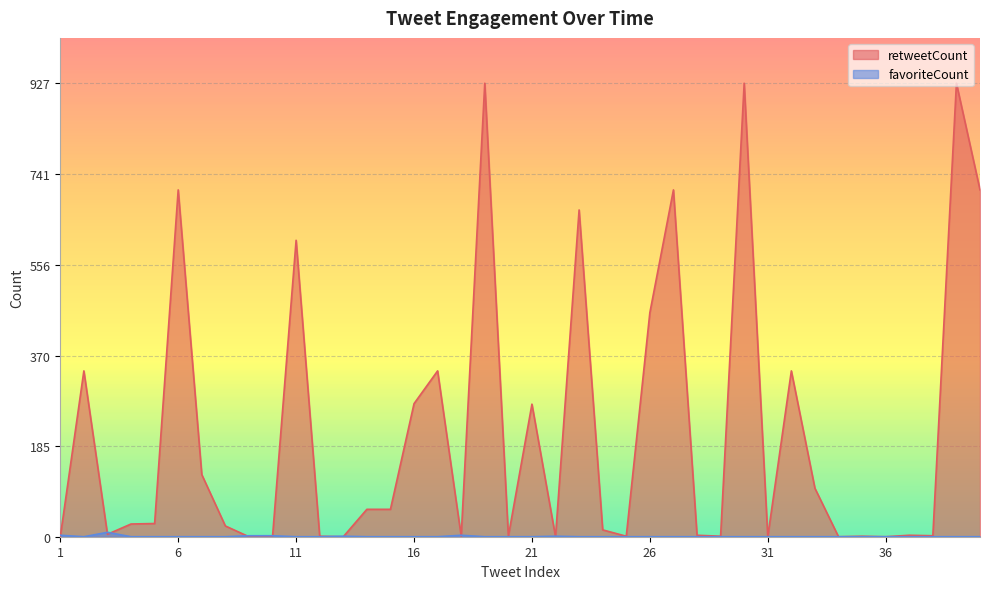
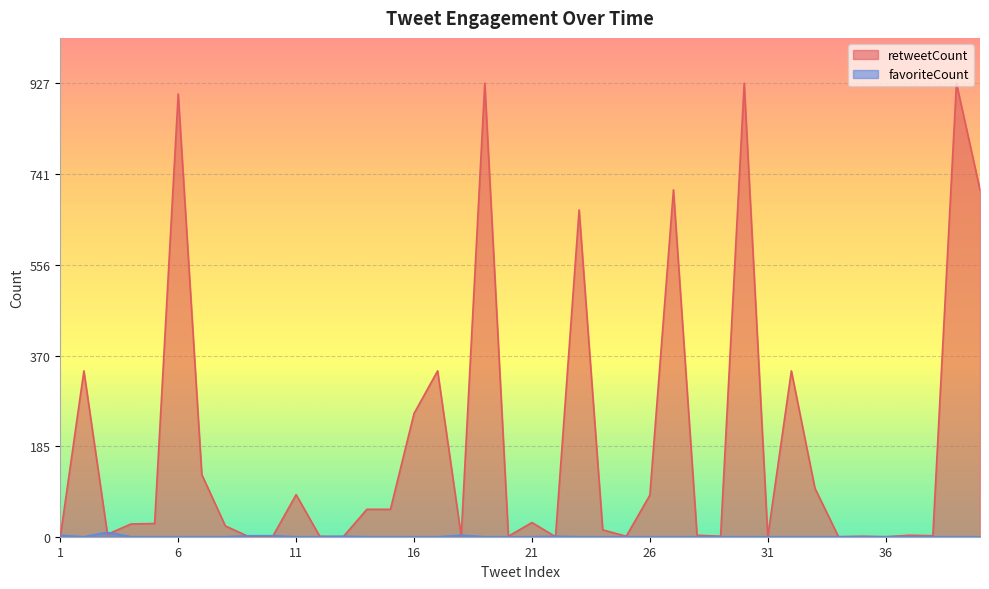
retweetCount, 6: 710 -> 910
retweetCount, 11: 610 -> 90
retweetCount, 16: 270 -> 250
retweetCount, 21: 270 -> 30
retweetCount, 26: 460 -> 90
